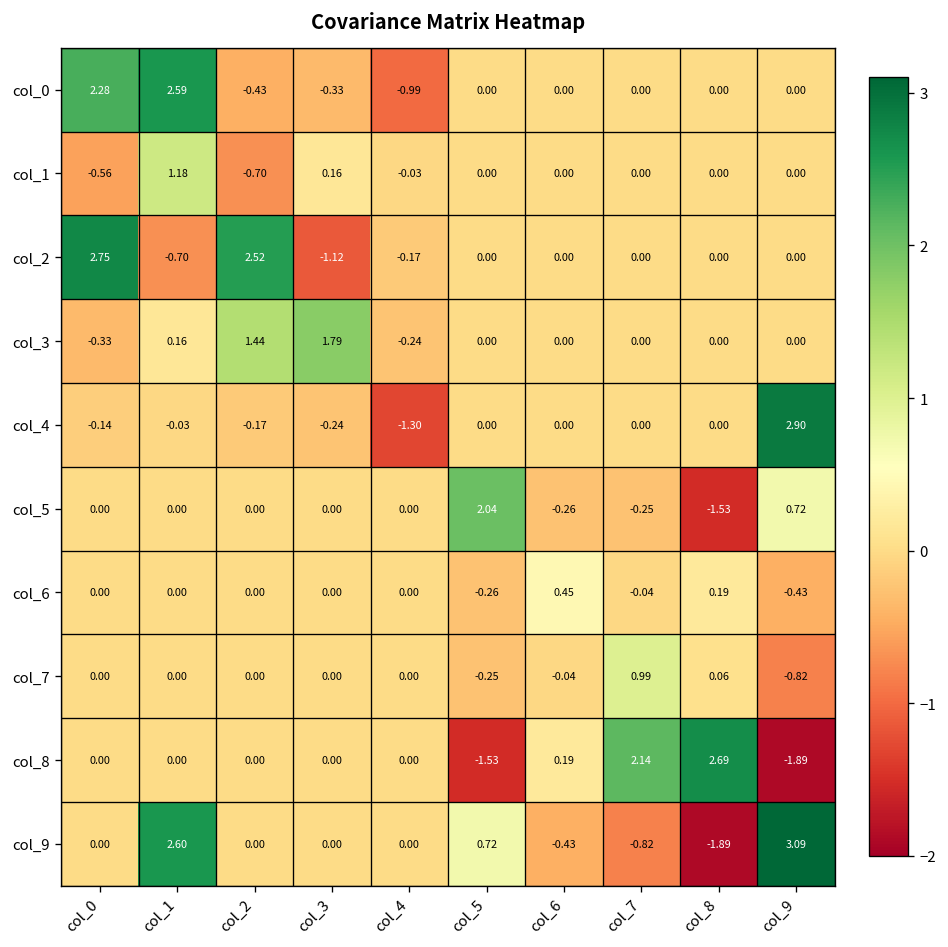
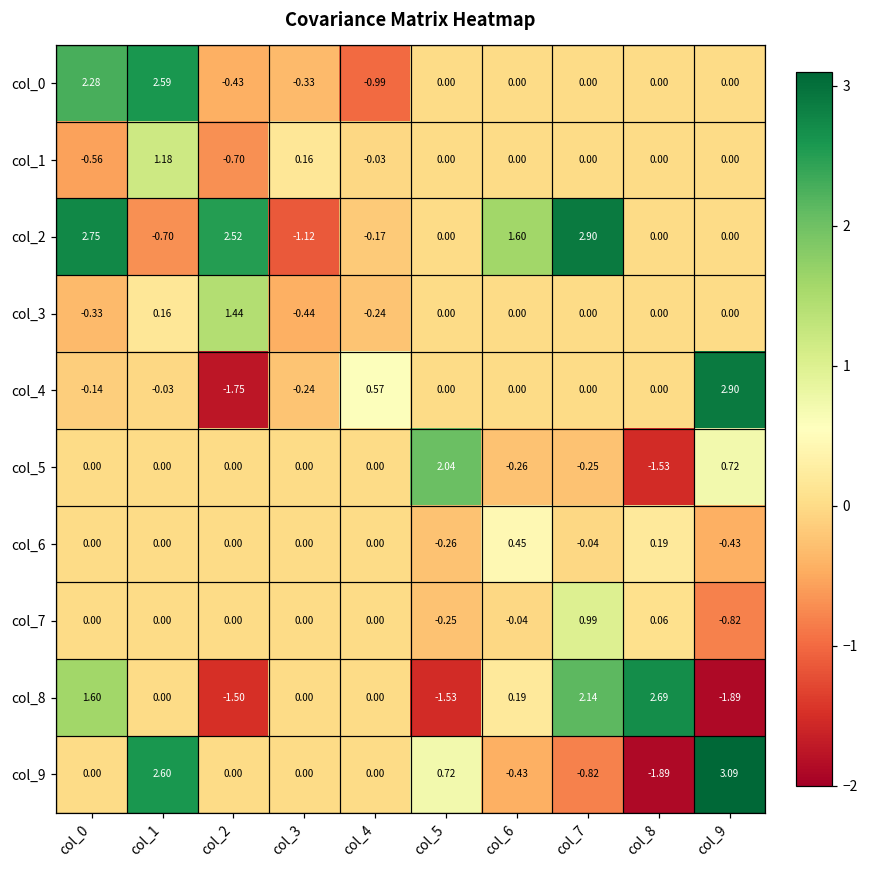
col_2, col_6: 0.00 -> 1.60
col_2, col_7: 0.00 -> 2.90
col_3, col_3: 1.79 -> -0.44
col_4, col_2: -0.17 -> -1.75
col_4, col_4: -1.30 -> 0.57
col_8, col_0: 0.00 -> 1.60
col_8, col_2: 0.00 -> -1.50
